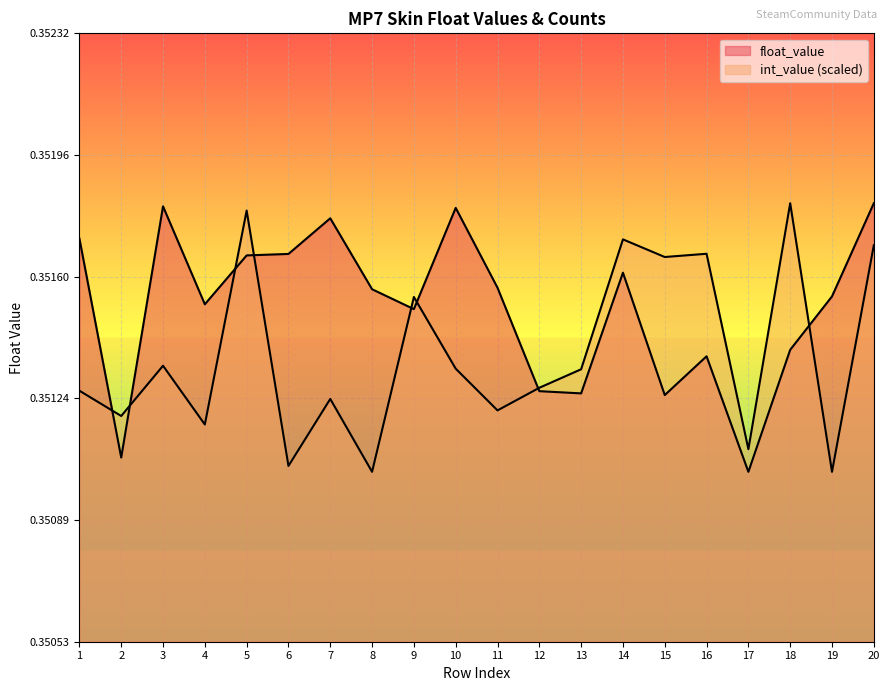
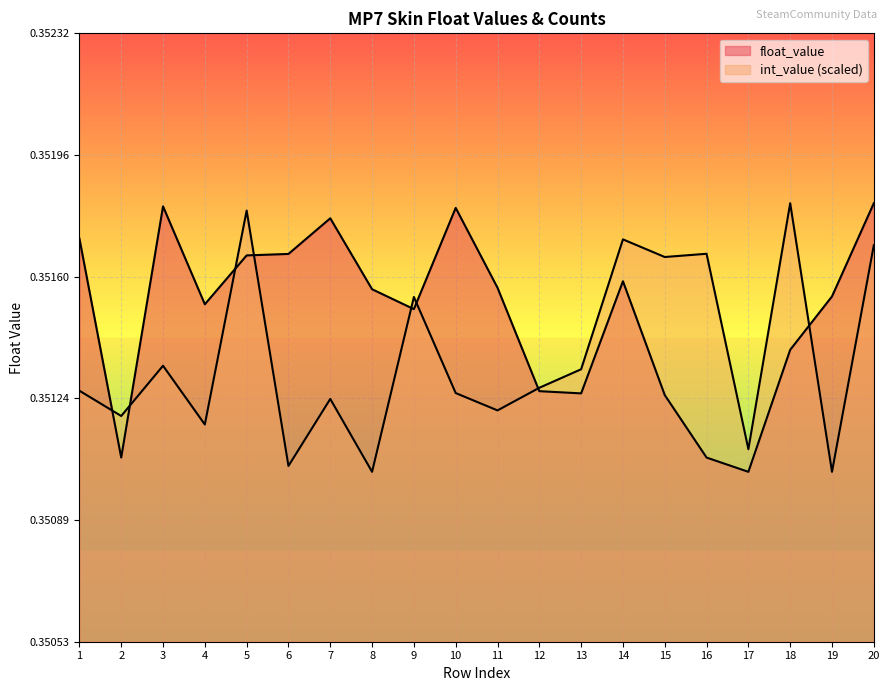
int_value (scaled), 10: 0.35133 -> 0.35126
float_value, 14: 0.35161 -> 0.35159
float_value, 16: 0.35137 -> 0.35107
